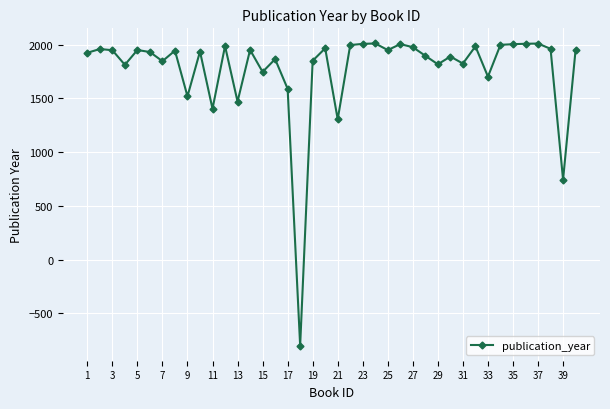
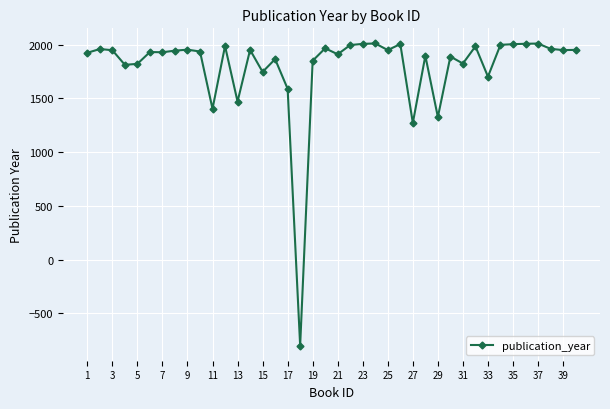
5: 1950 -> 1820
7: 1850 -> 1930
9: 1520 -> 1950
21: 1310 -> 1910
27: 1980 -> 1270
29: 1820 -> 1330
39: 740 -> 1950
